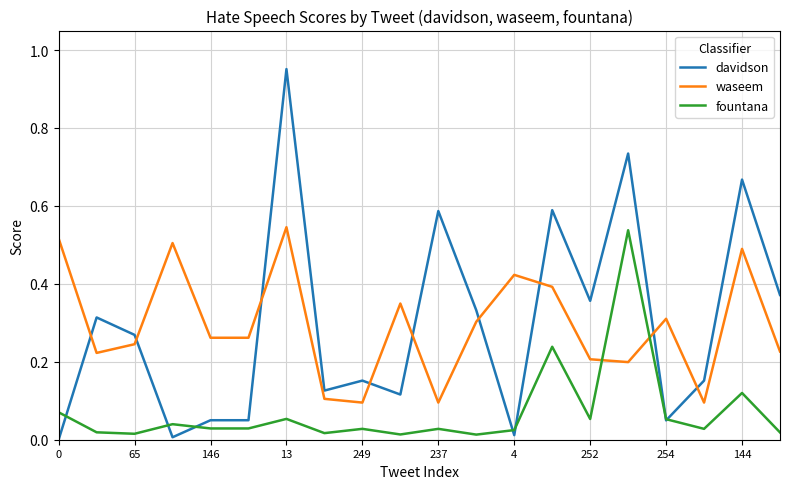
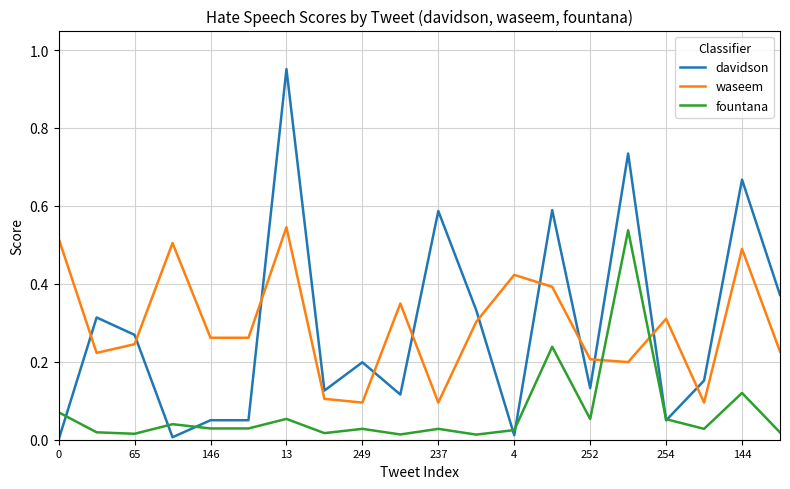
davidson, 249: 0.15 -> 0.20
davidson, 252: 0.36 -> 0.13
